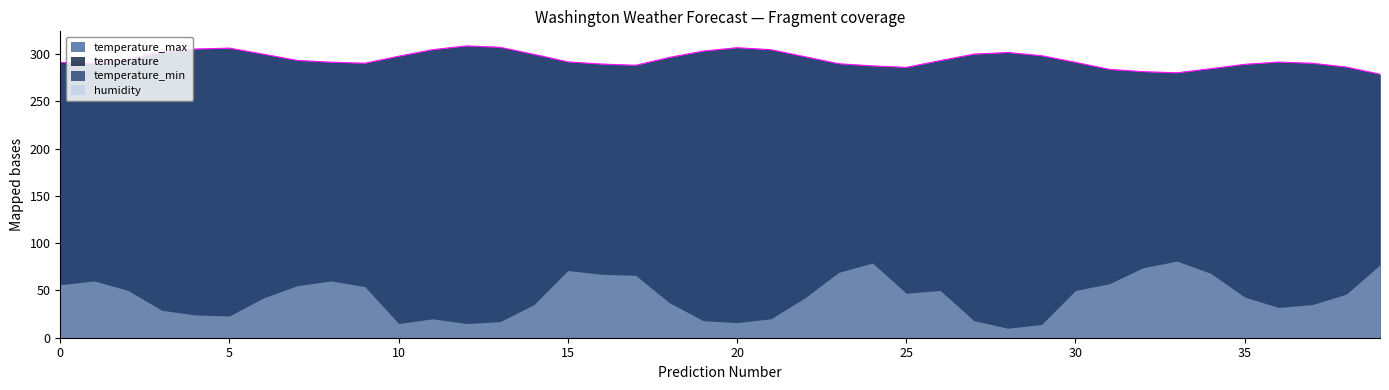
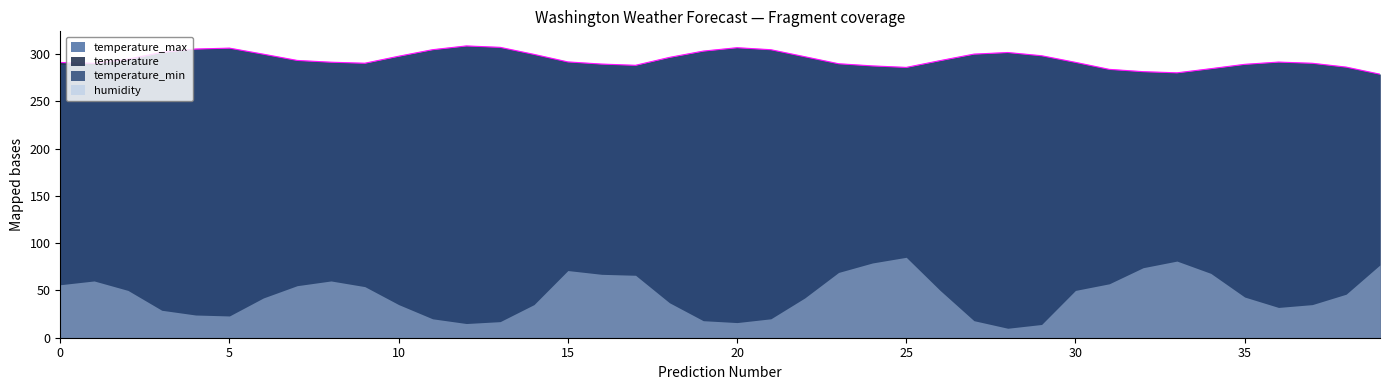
humidity, 10: 20 -> 40
humidity, 25: 50 -> 90
